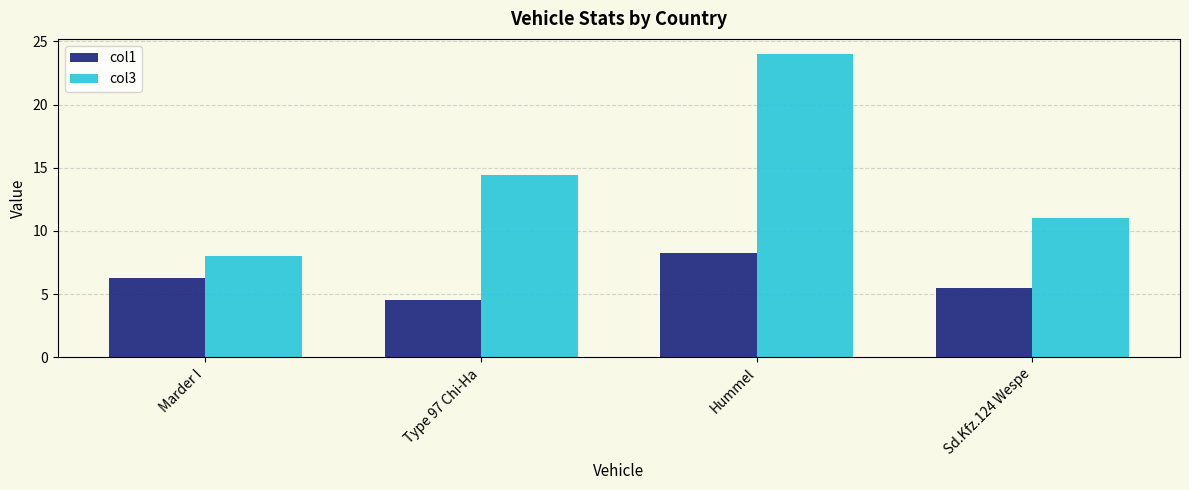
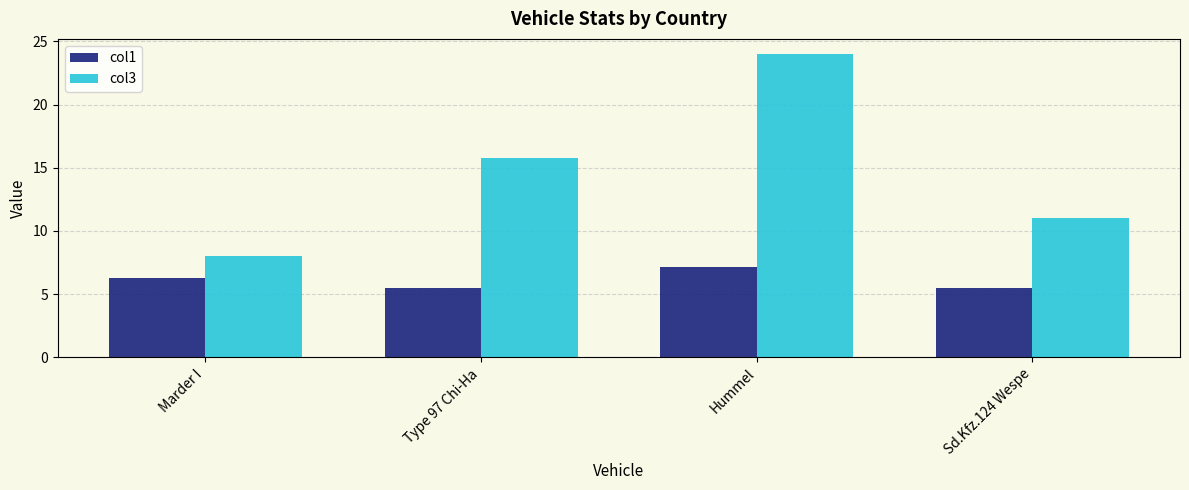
col1, Type 97 Chi-Ha: 4.5 -> 5.5
col3, Type 97 Chi-Ha: 14.4 -> 15.8
col1, Hummel: 8.3 -> 7.2
